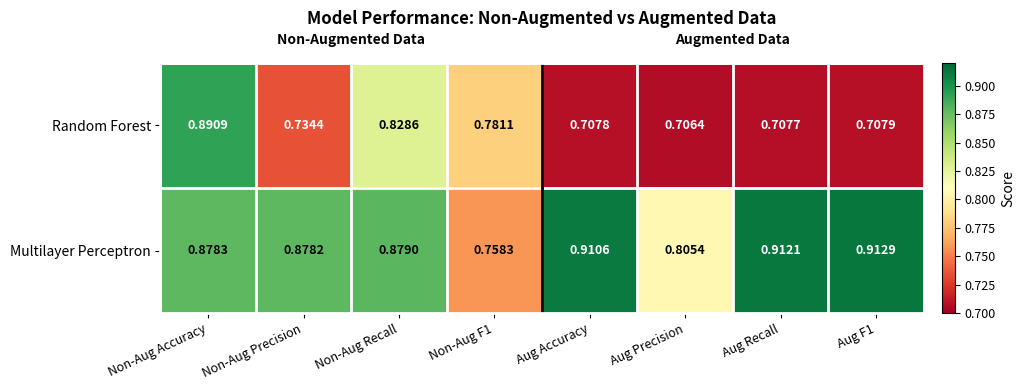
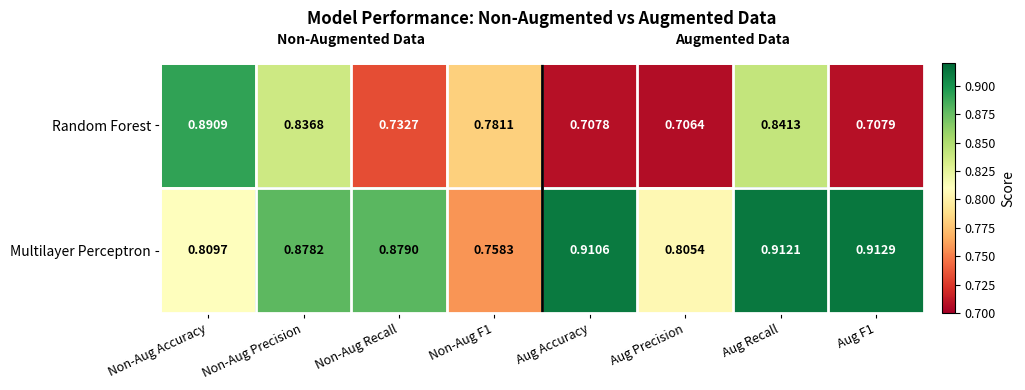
Random Forest, Non-Aug Precision: 0.7344 -> 0.8368
Random Forest, Non-Aug Recall: 0.8286 -> 0.7327
Random Forest, Aug Recall: 0.7077 -> 0.8413
Multilayer Perceptron, Non-Aug Accuracy: 0.8783 -> 0.8097
